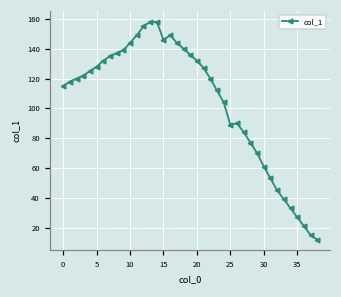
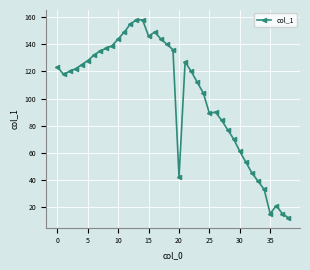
0: 115 -> 123
20: 132 -> 42
35: 27 -> 15
